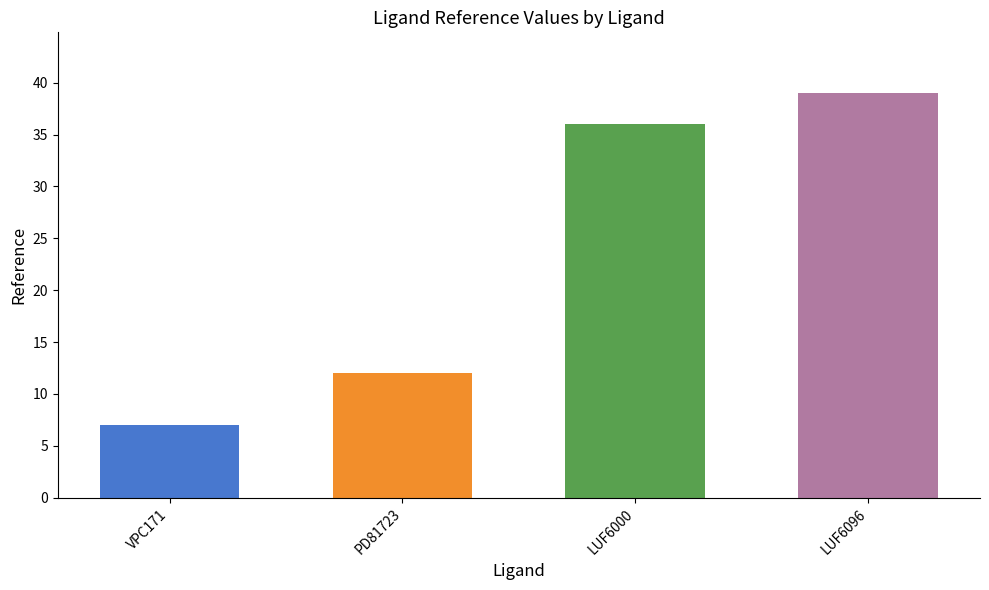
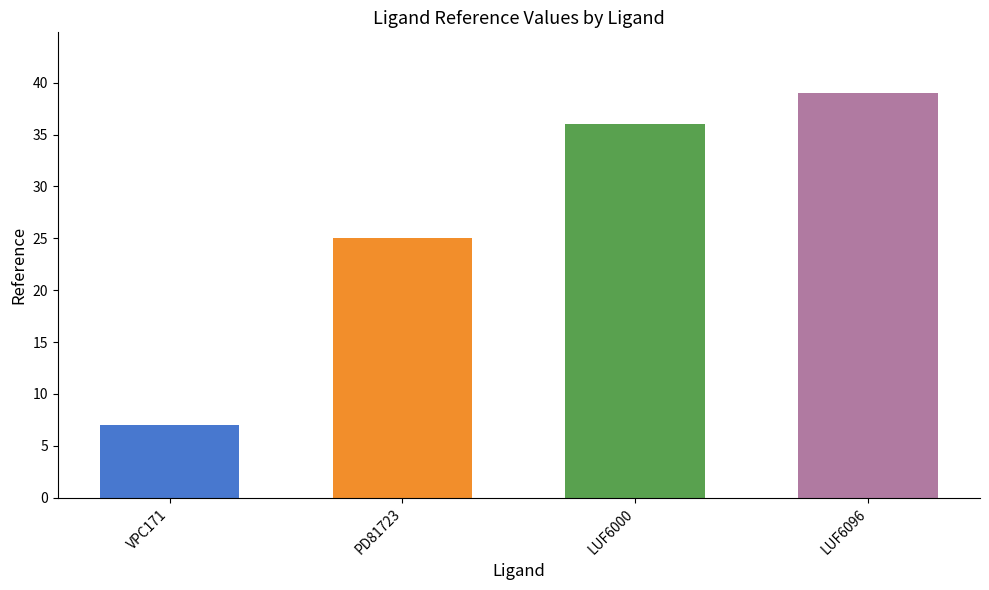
PD81723: 12 -> 25
